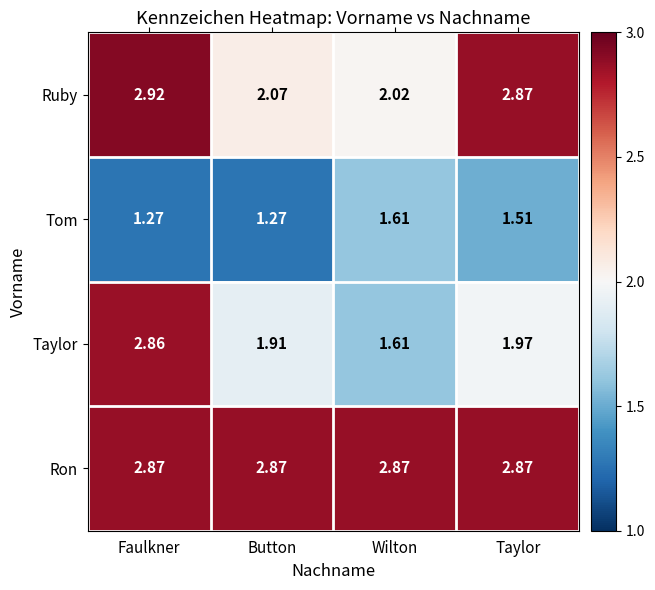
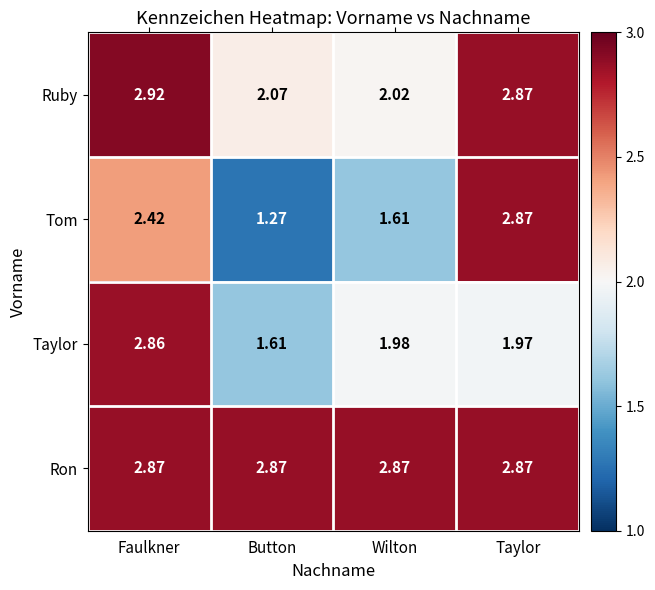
Tom, Faulkner: 1.27 -> 2.42
Tom, Taylor: 1.51 -> 2.87
Taylor, Button: 1.91 -> 1.61
Taylor, Wilton: 1.61 -> 1.98
